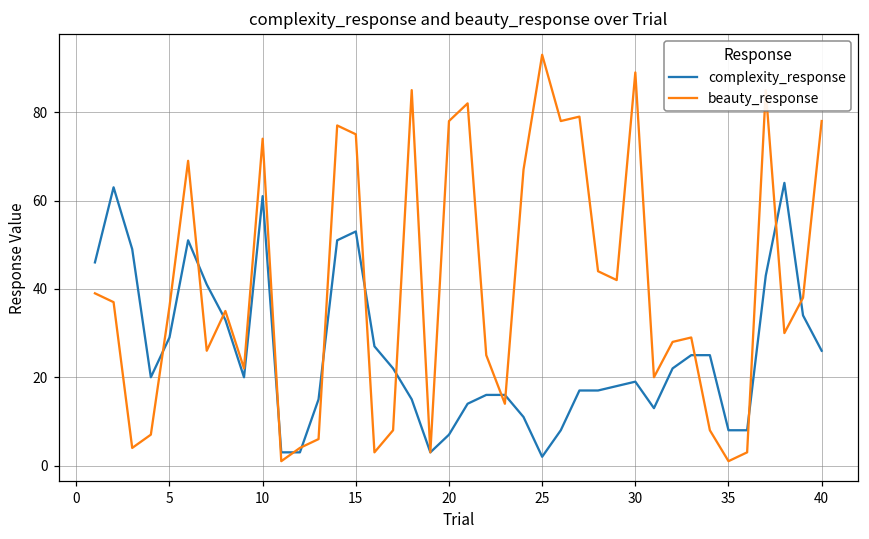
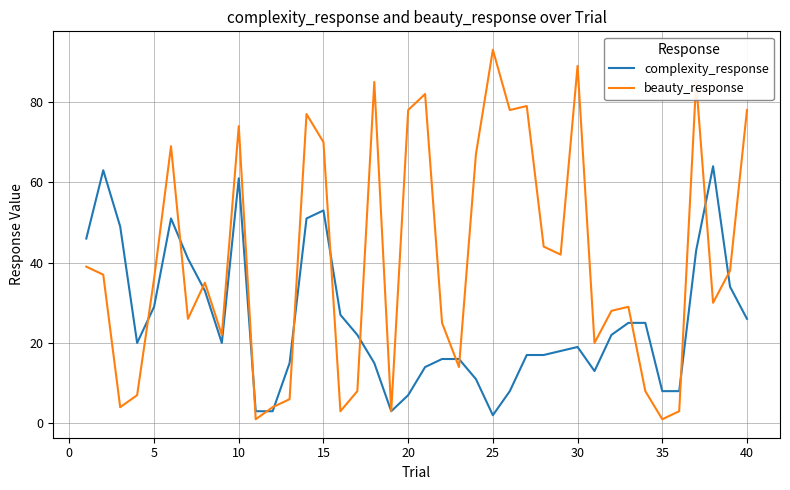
beauty_response, 15: 75 -> 70
